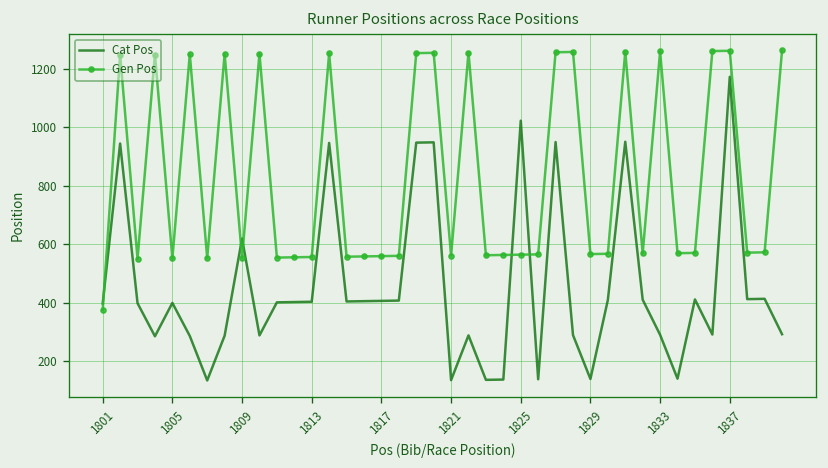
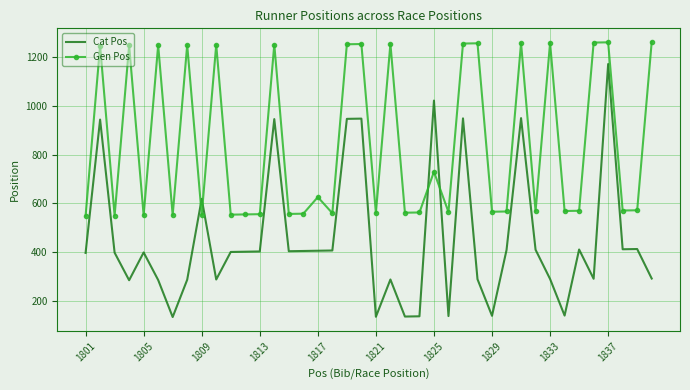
Gen Pos, 1801: 380 -> 550
Gen Pos, 1817: 560 -> 630
Gen Pos, 1825: 560 -> 730
